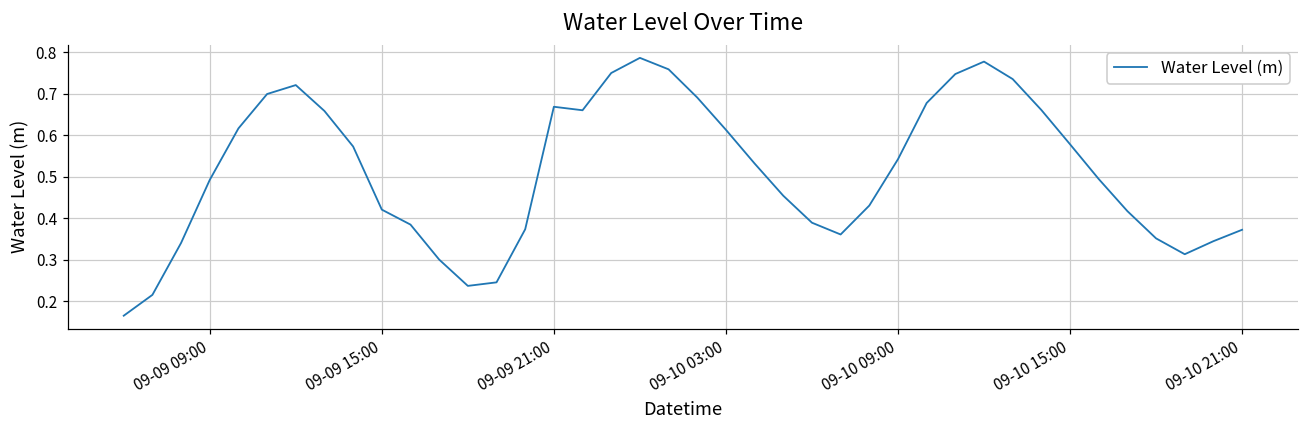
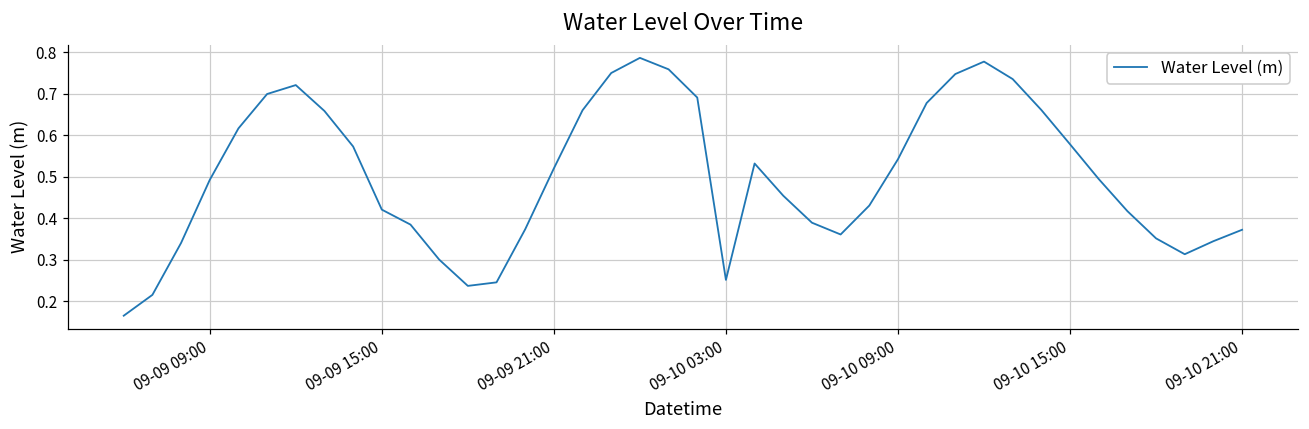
09-09 21:00: 0.67 -> 0.52
09-10 03:00: 0.61 -> 0.25
